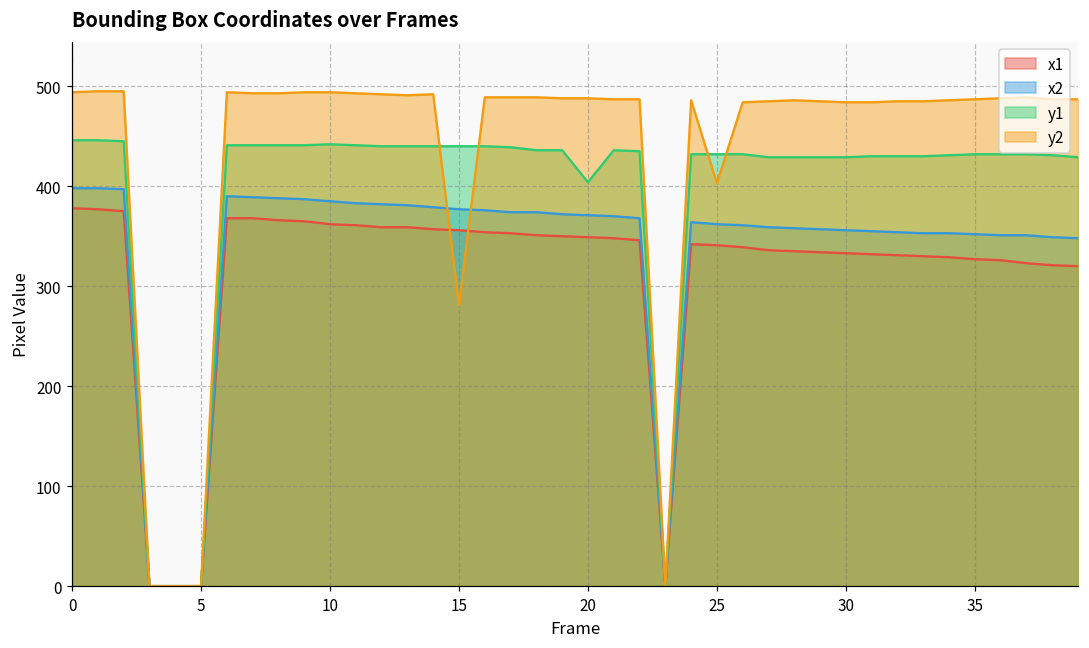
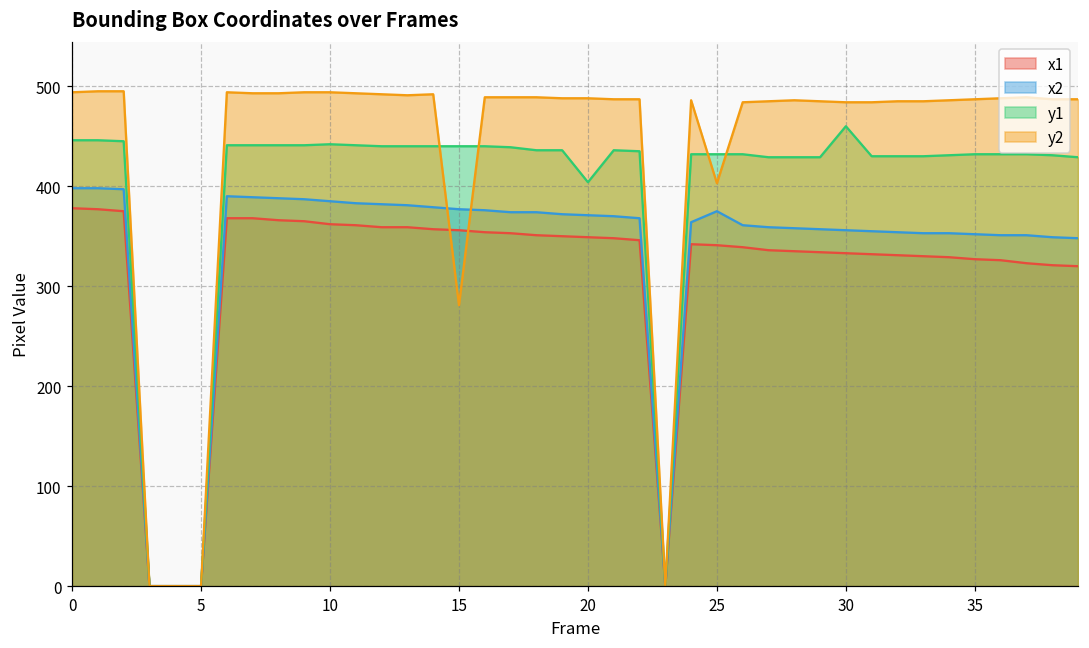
x2, 25: 360 -> 380
y1, 30: 430 -> 460
